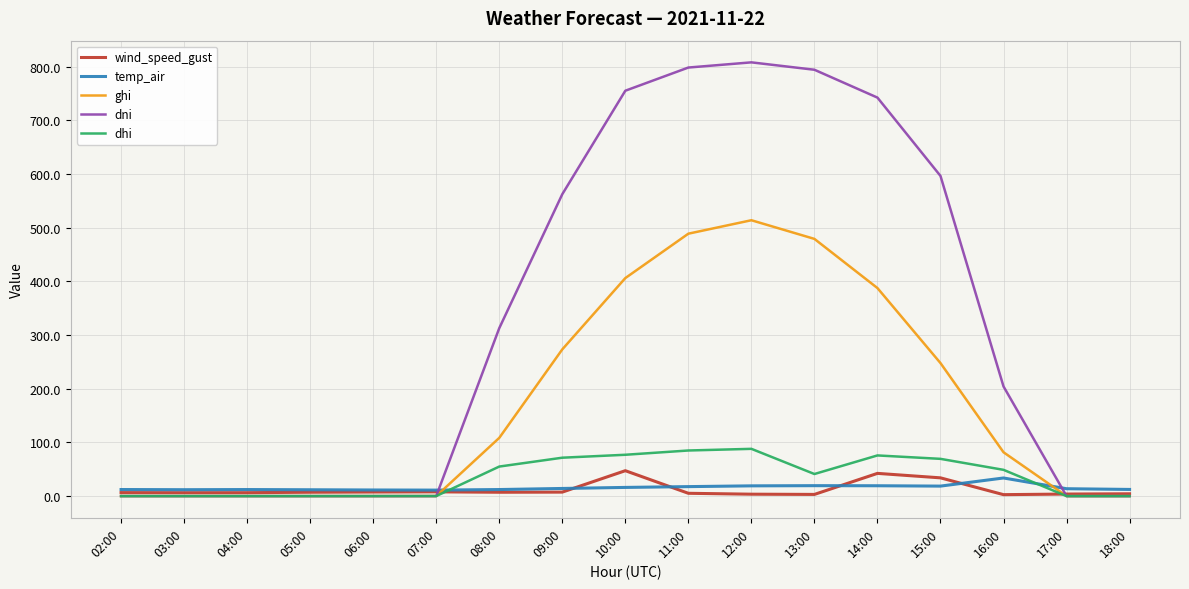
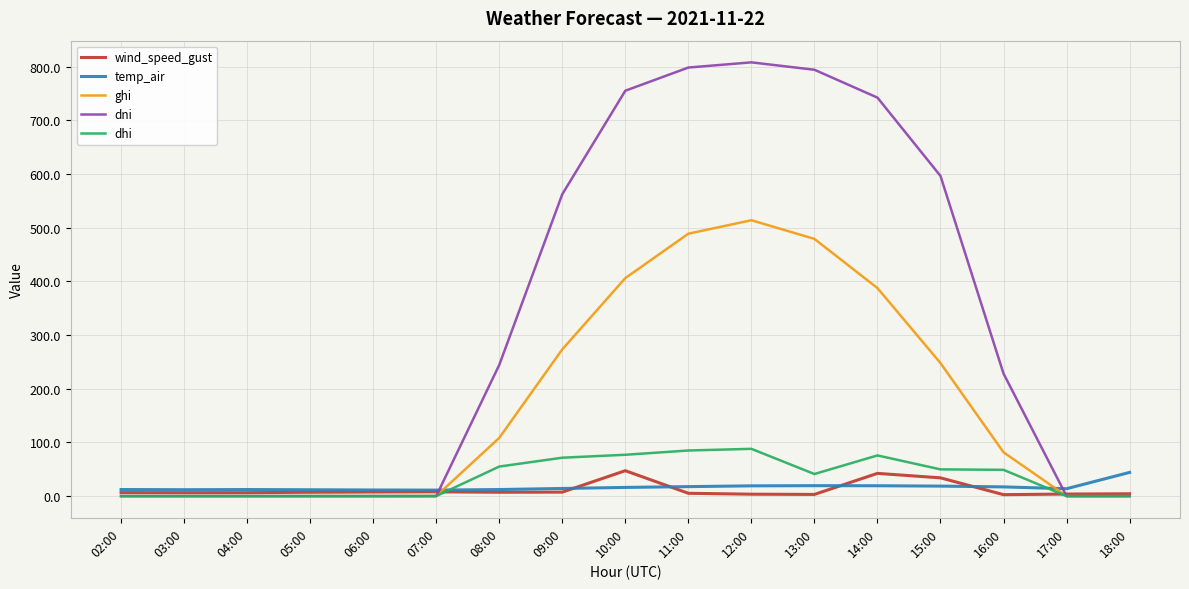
dni, 08:00: 310 -> 240
dhi, 15:00: 70 -> 50
temp_air, 16:00: 30 -> 20
dni, 16:00: 200 -> 230
temp_air, 18:00: 10 -> 40
